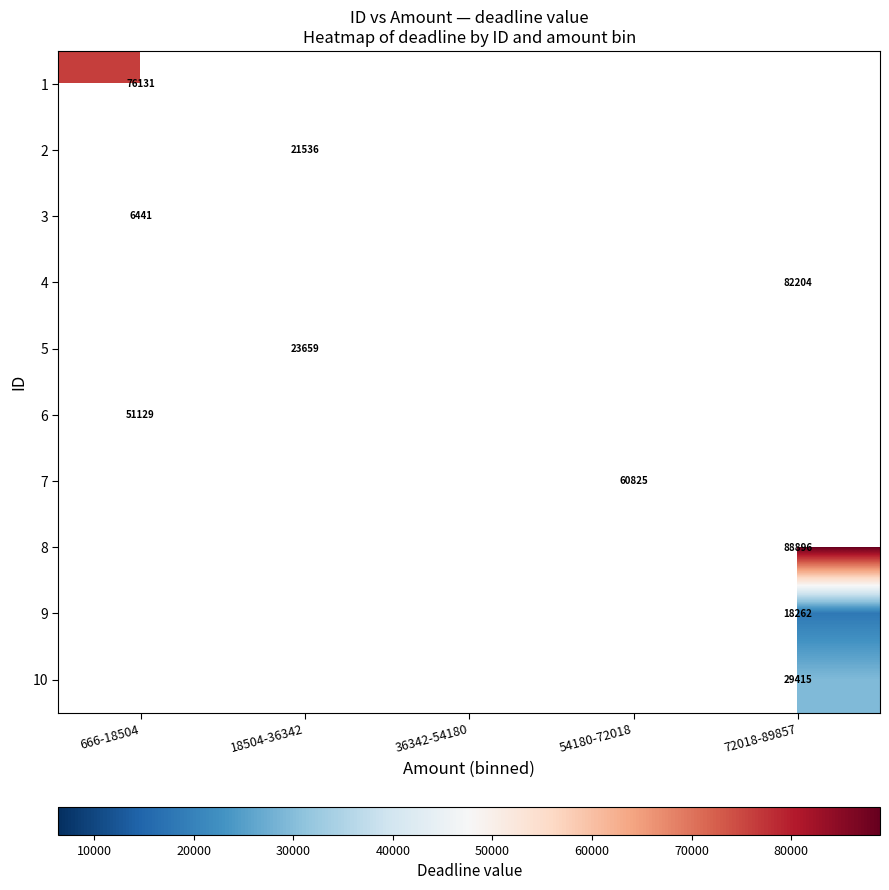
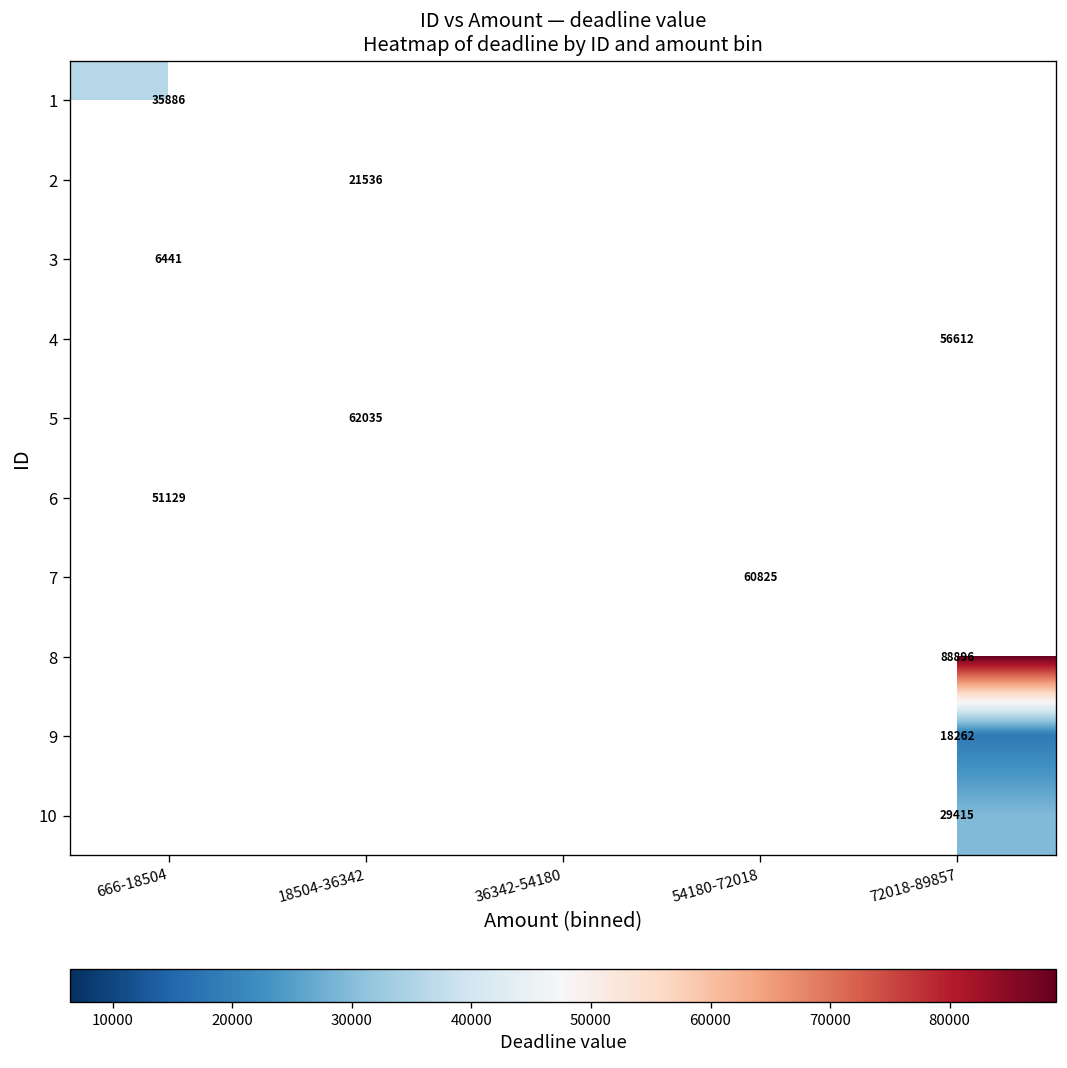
1, 666-18504: 76131 -> 35886
4, 72018-89857: 82204 -> 56612
5, 18504-36342: 23659 -> 62035
